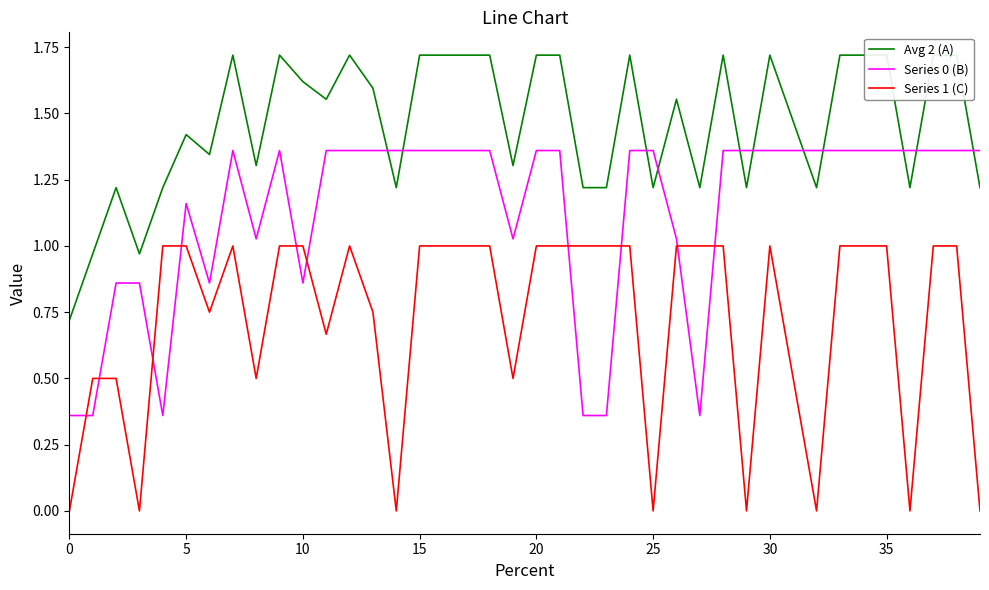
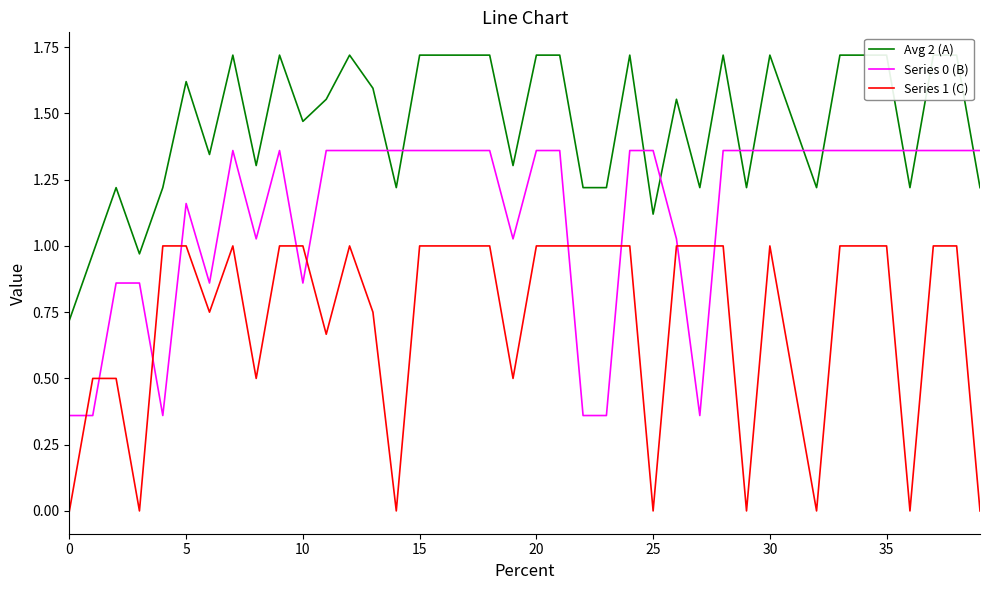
Avg 2 (A), 5: 1.42 -> 1.62
Avg 2 (A), 10: 1.62 -> 1.47
Avg 2 (A), 25: 1.22 -> 1.12
